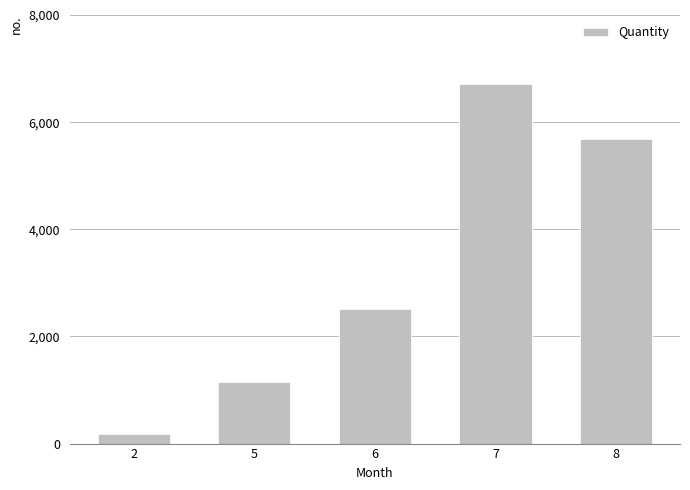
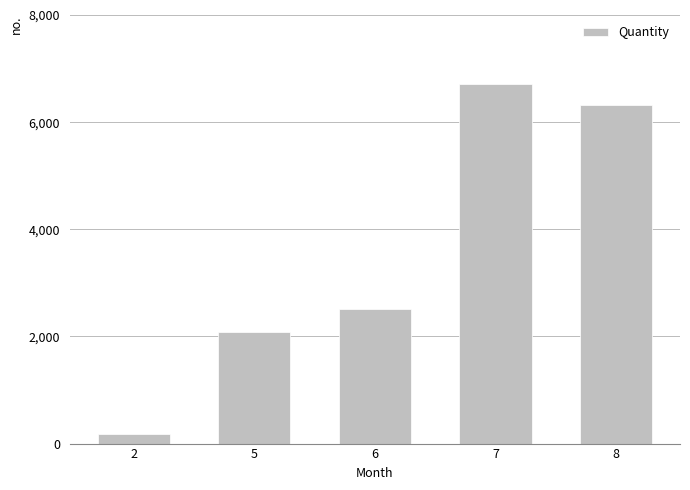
5: 1,200 -> 2,100
8: 5,700 -> 6,300
